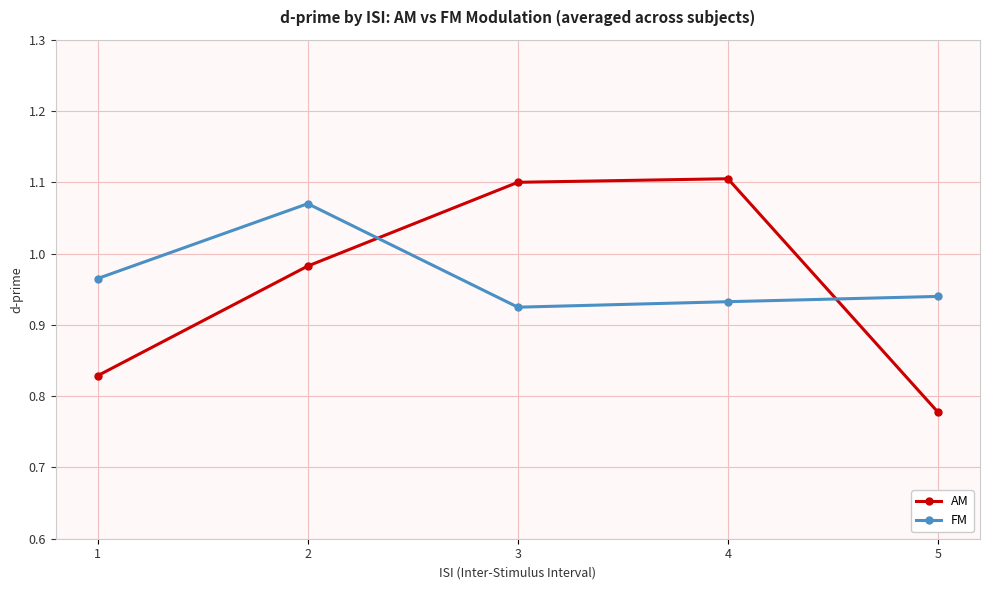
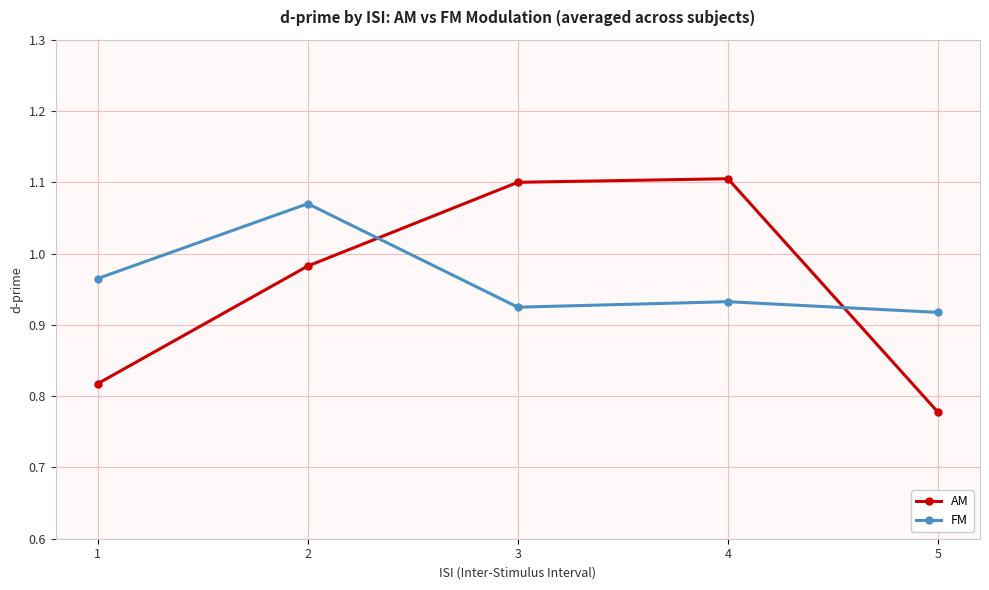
AM, 1: 0.83 -> 0.82
FM, 5: 0.94 -> 0.92
